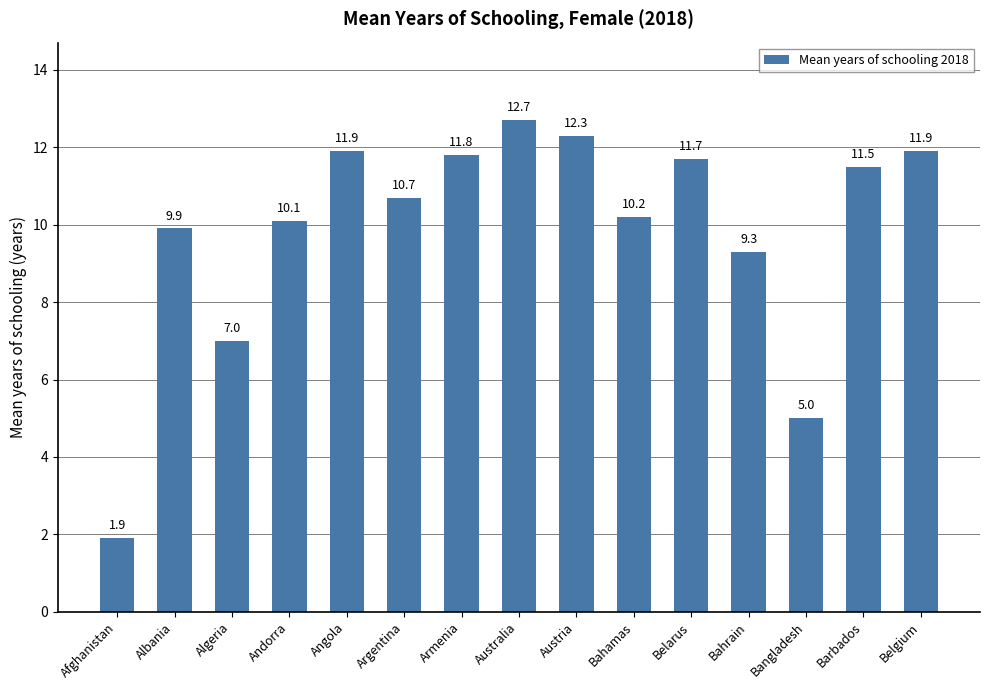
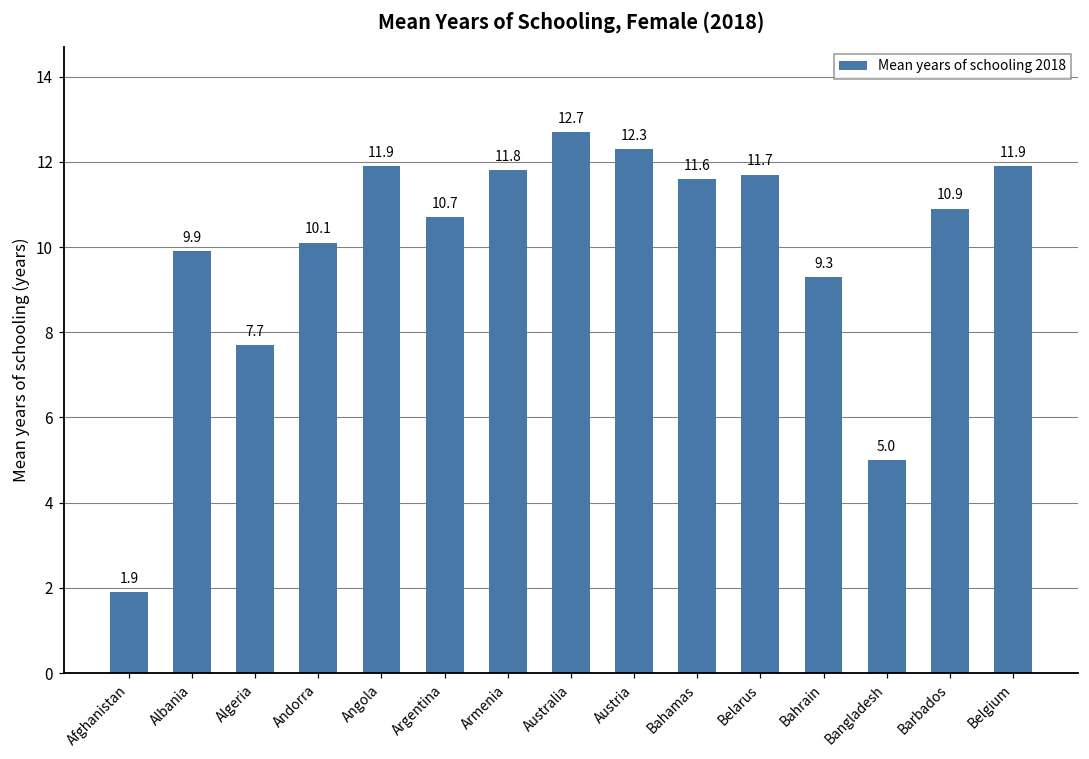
Algeria: 7.0 -> 7.7
Bahamas: 10.2 -> 11.6
Barbados: 11.5 -> 10.9
